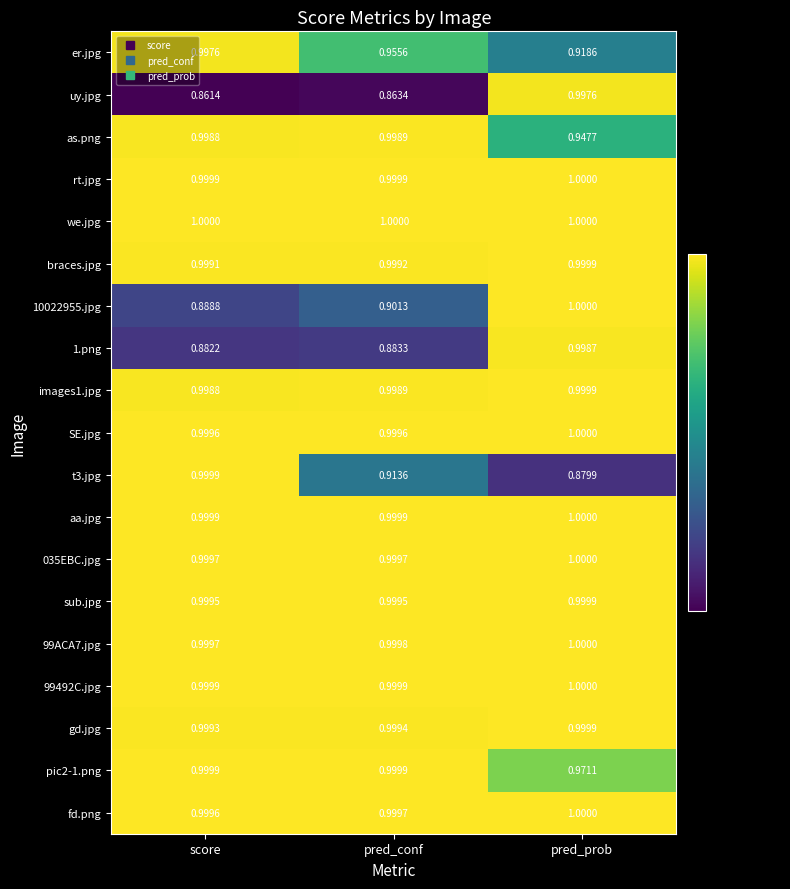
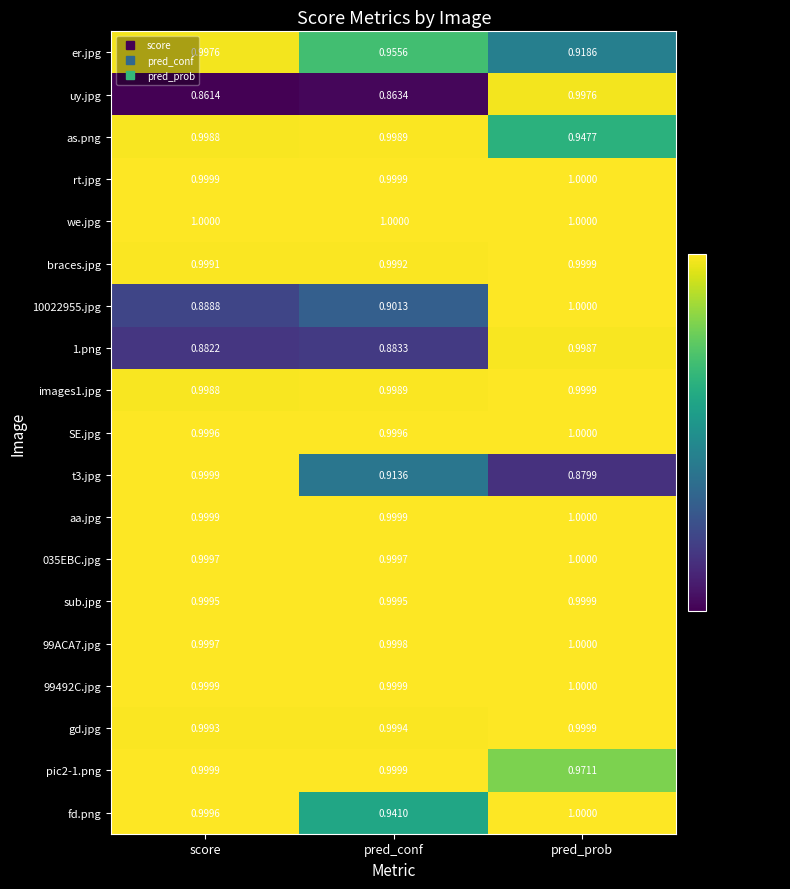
fd.png, pred_conf: 0.9997 -> 0.9410
